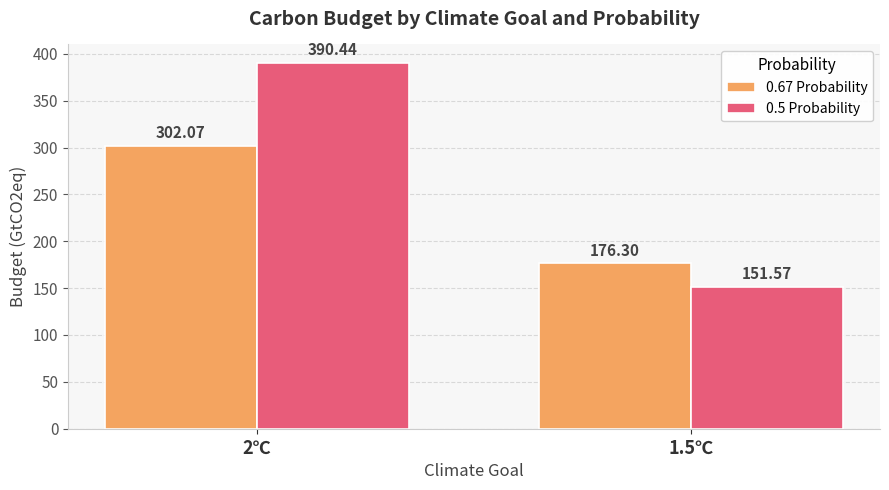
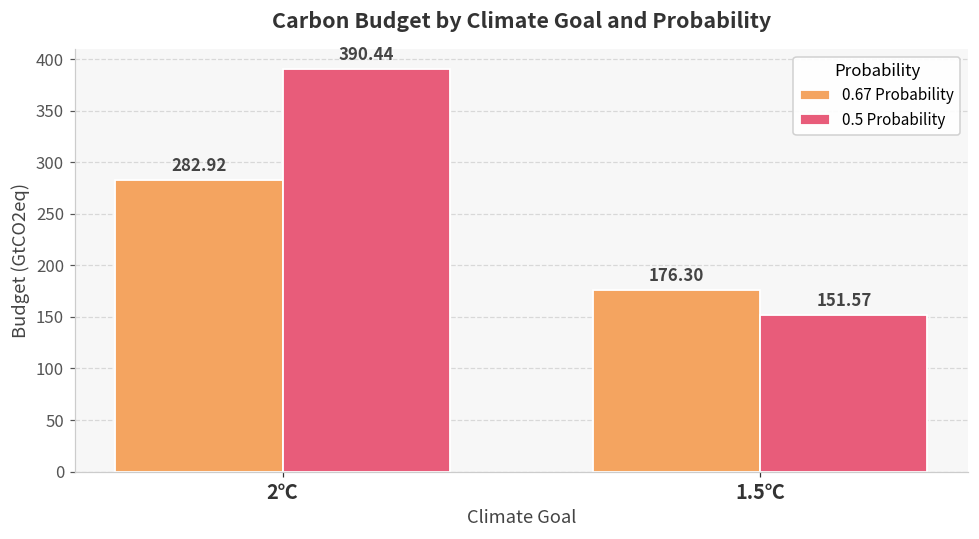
0.67 Probability, 2℃: 302.07 -> 282.92
